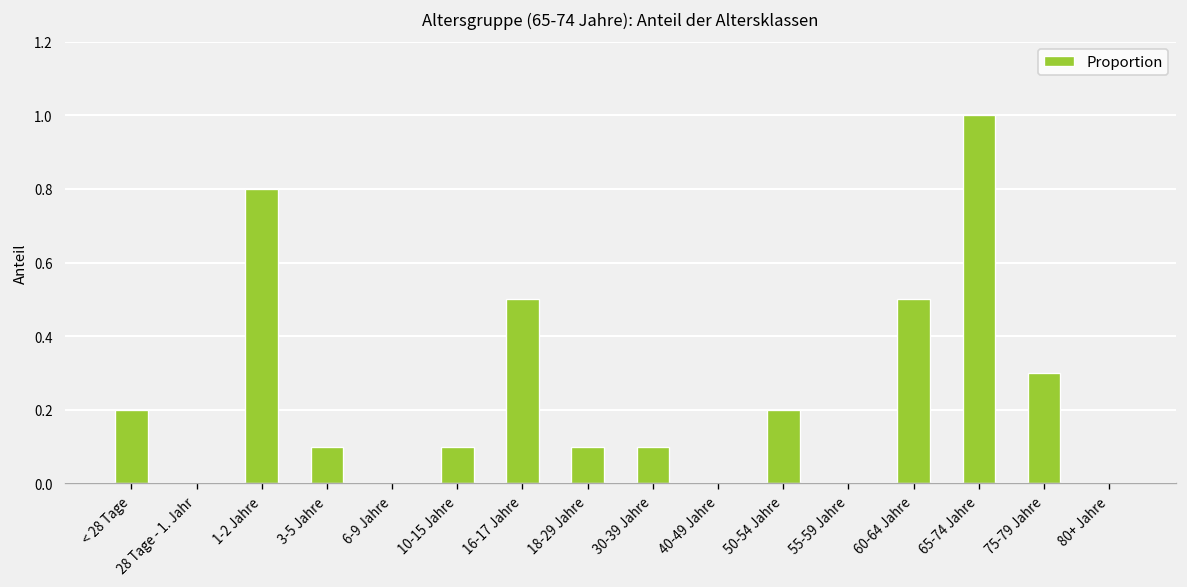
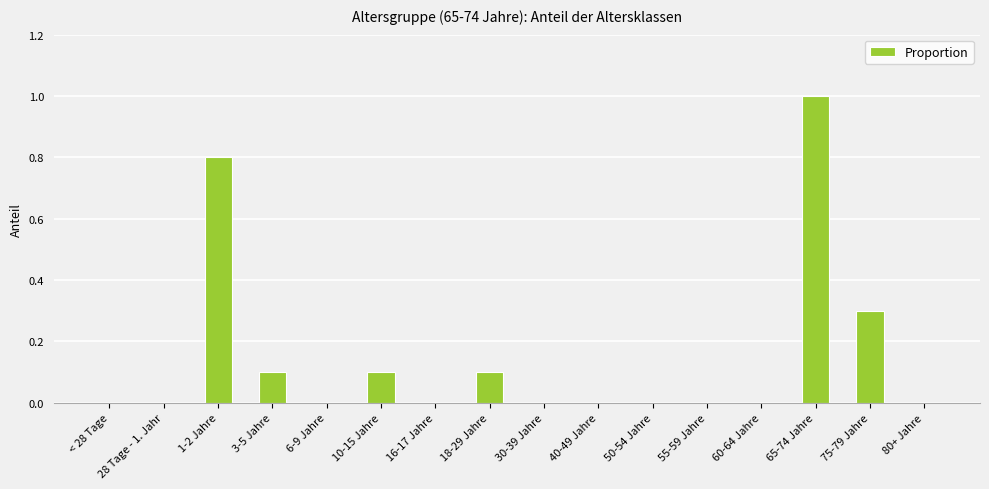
< 28 Tage: 0.2 -> 0.0
16-17 Jahre: 0.5 -> 0.0
30-39 Jahre: 0.1 -> 0.0
50-54 Jahre: 0.2 -> 0.0
60-64 Jahre: 0.5 -> 0.0
